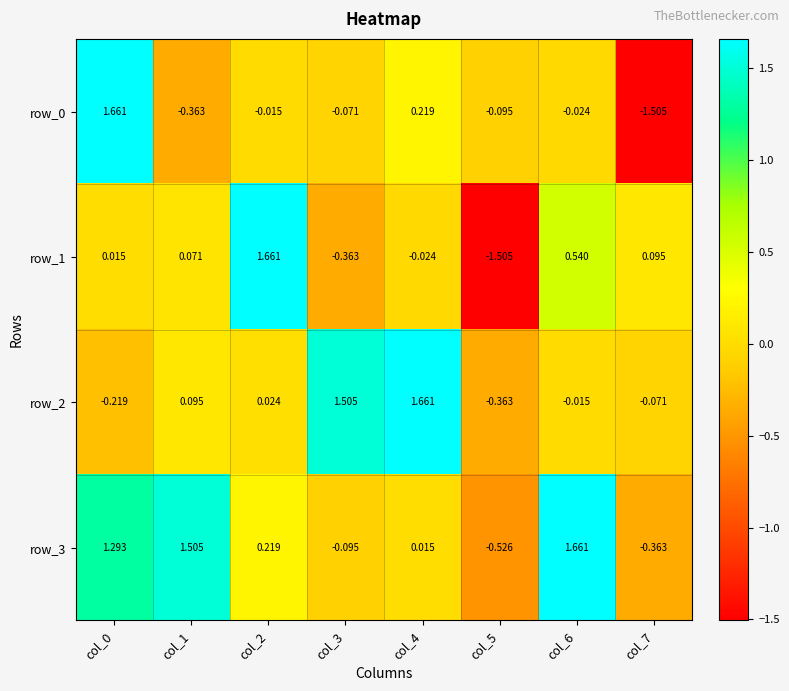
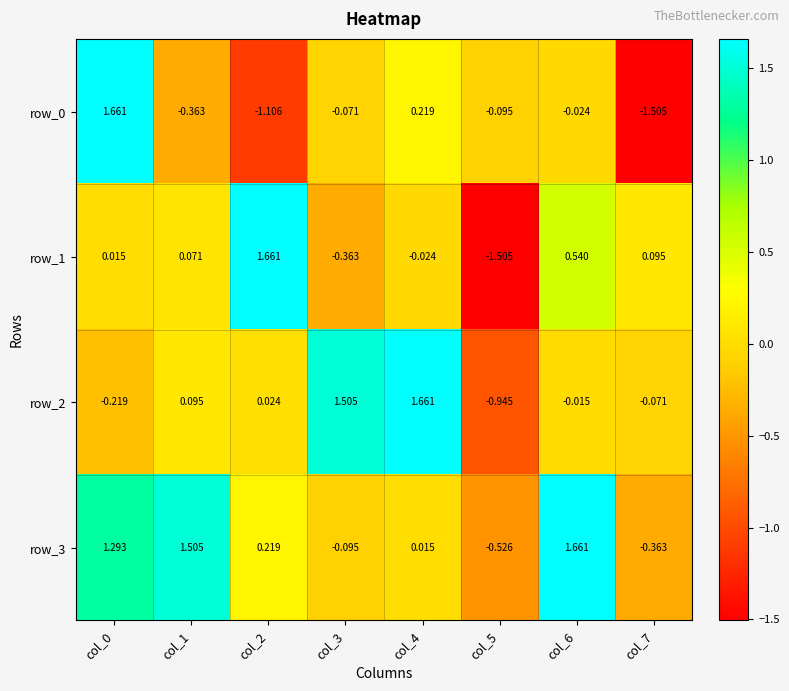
row_0, col_2: -0.015 -> -1.106
row_2, col_5: -0.363 -> -0.945
